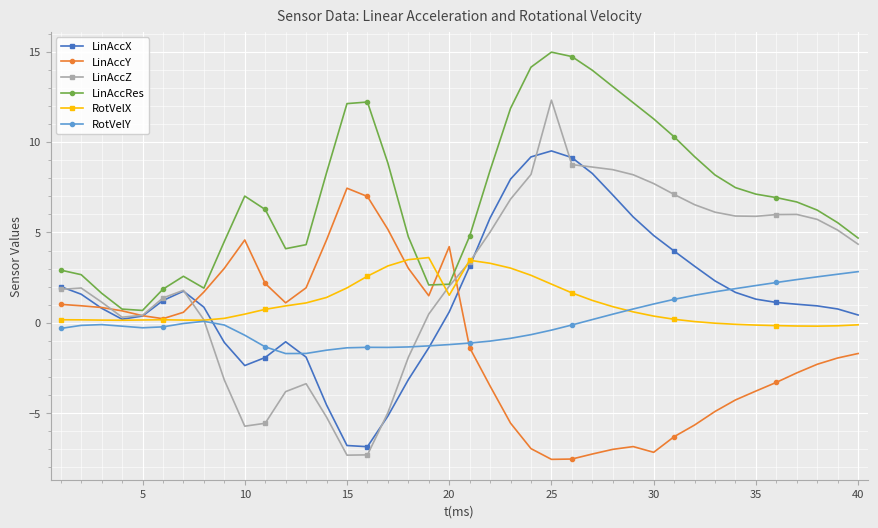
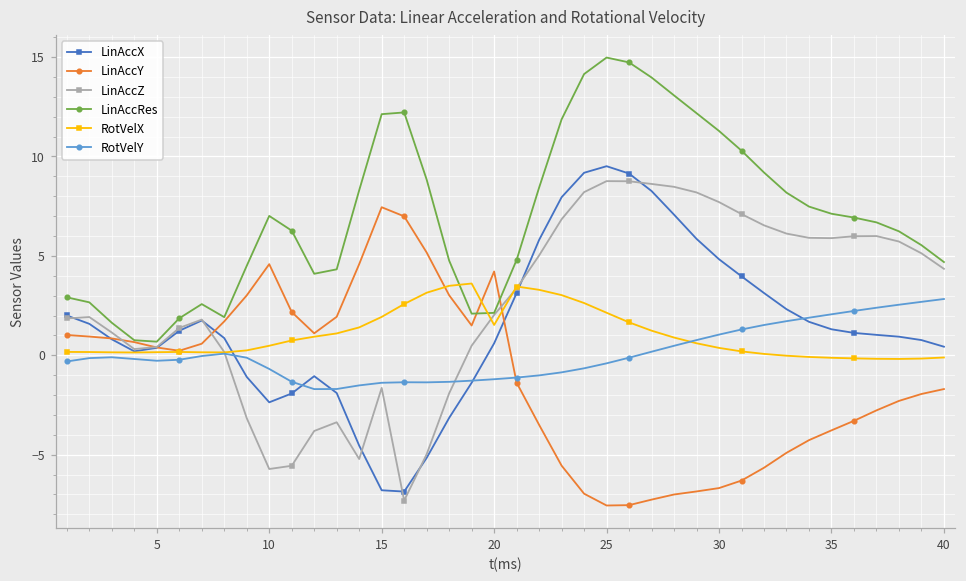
LinAccZ, 15: -7.3 -> -1.6
LinAccZ, 25: 12.3 -> 8.8
LinAccY, 30: -7.2 -> -6.7
